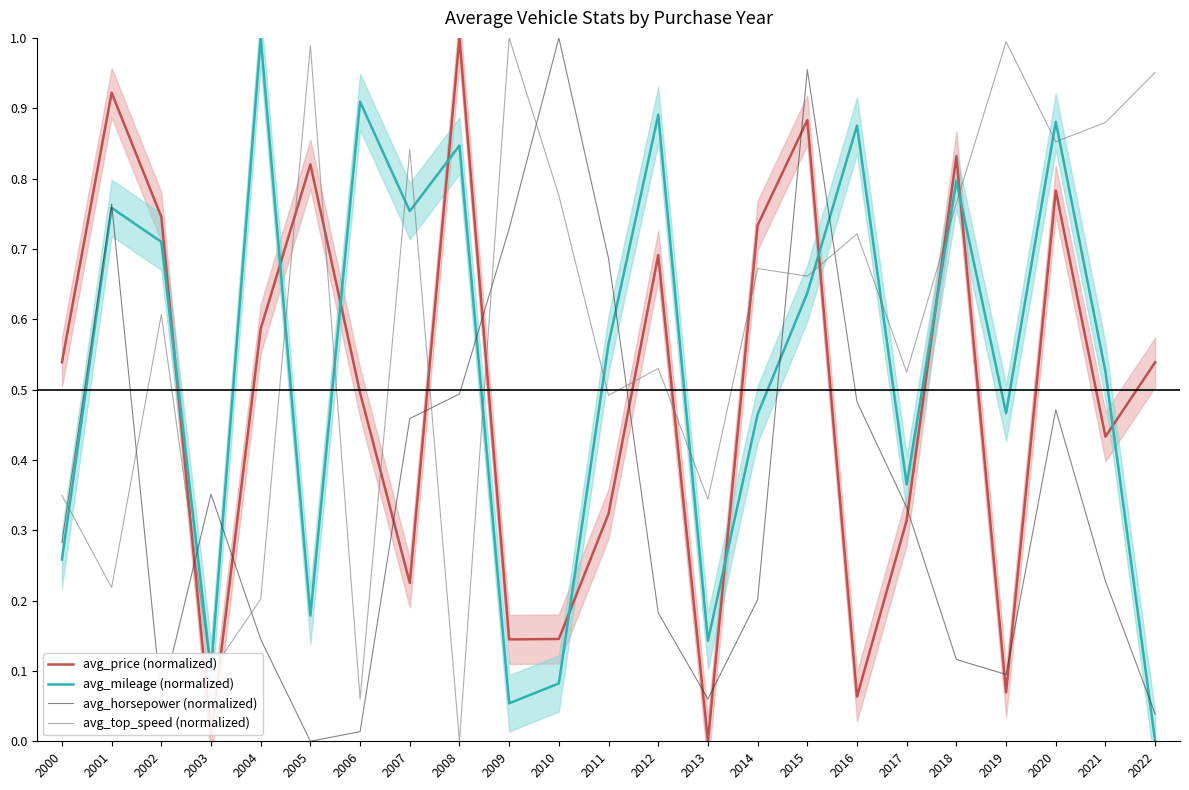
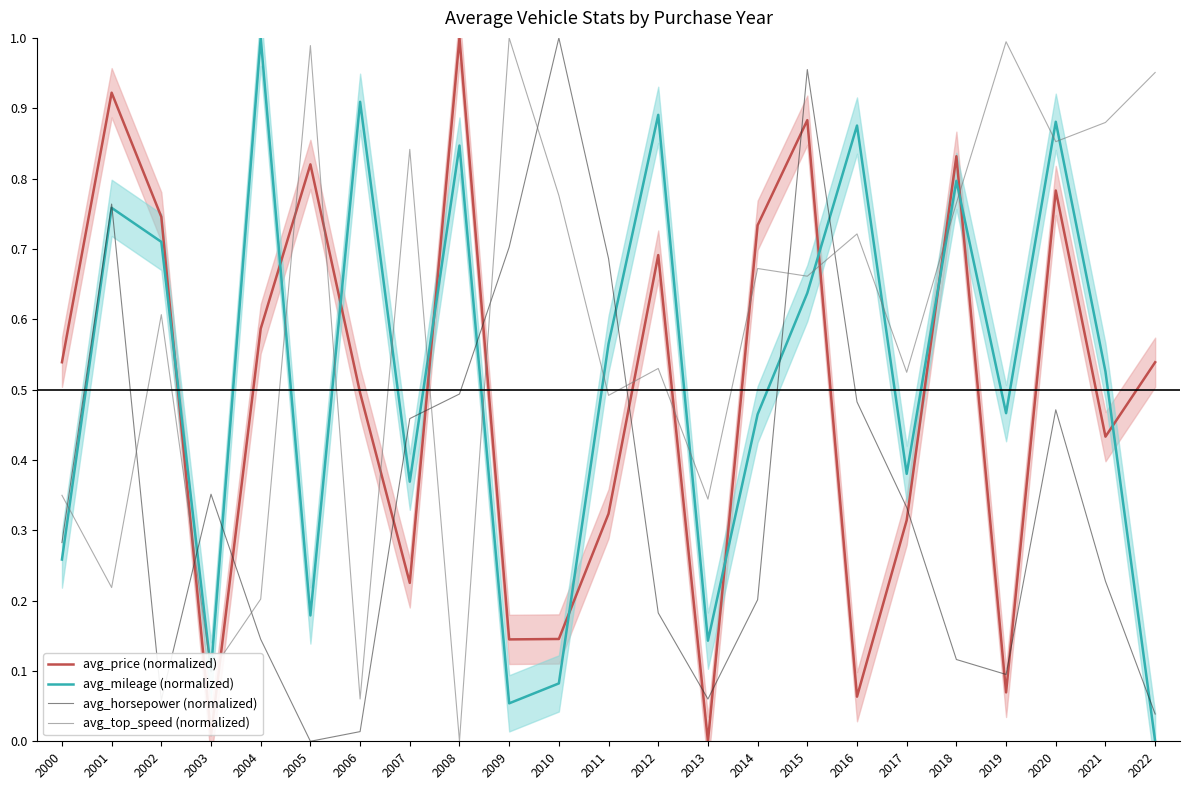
avg_mileage (normalized), 2007: 0.75 -> 0.37
avg_horsepower (normalized), 2009: 0.73 -> 0.70
avg_mileage (normalized), 2017: 0.37 -> 0.38
